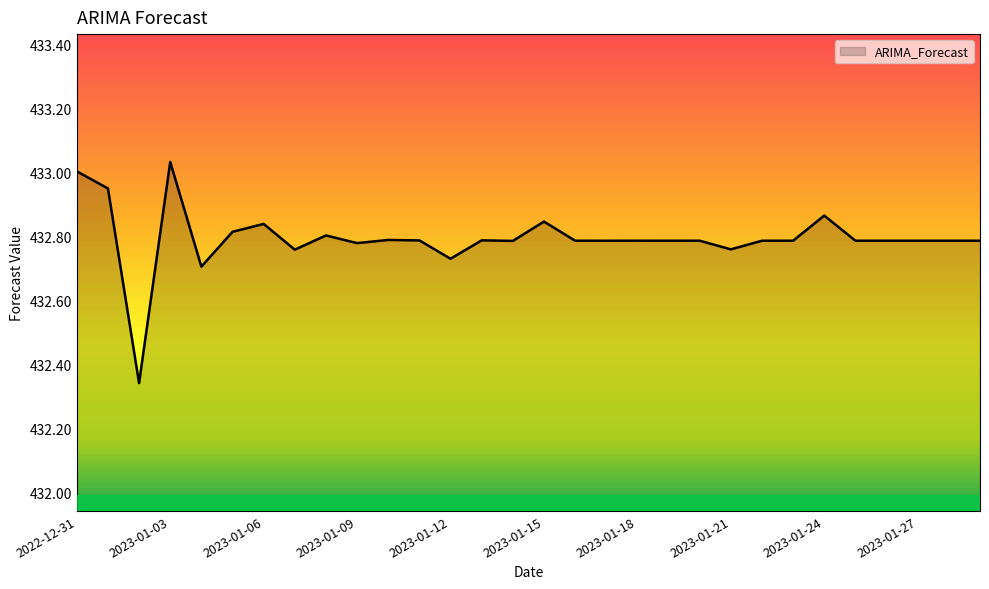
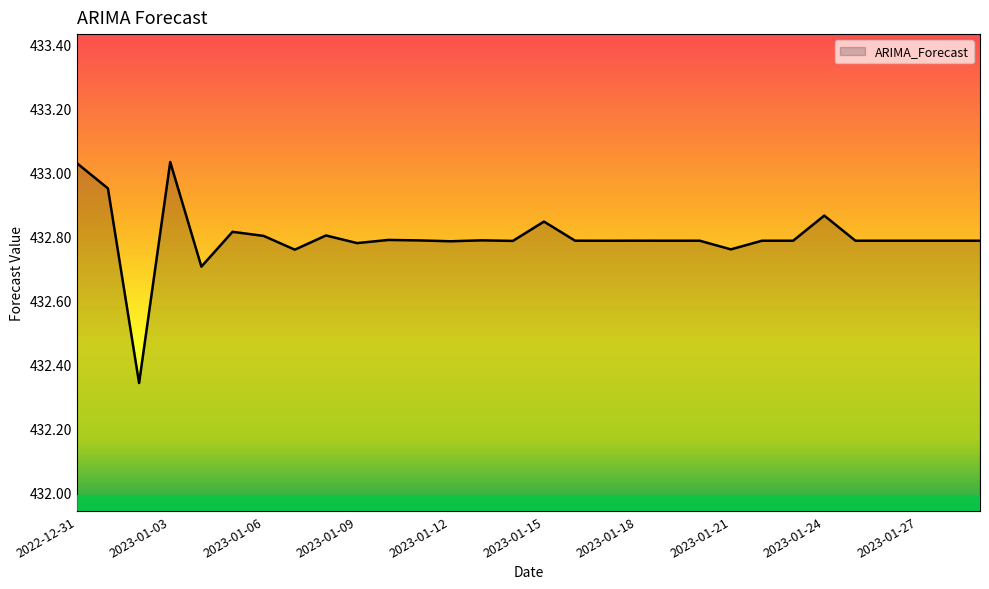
2022-12-31: 433.00 -> 433.03
2023-01-06: 432.84 -> 432.80
2023-01-12: 432.73 -> 432.78
